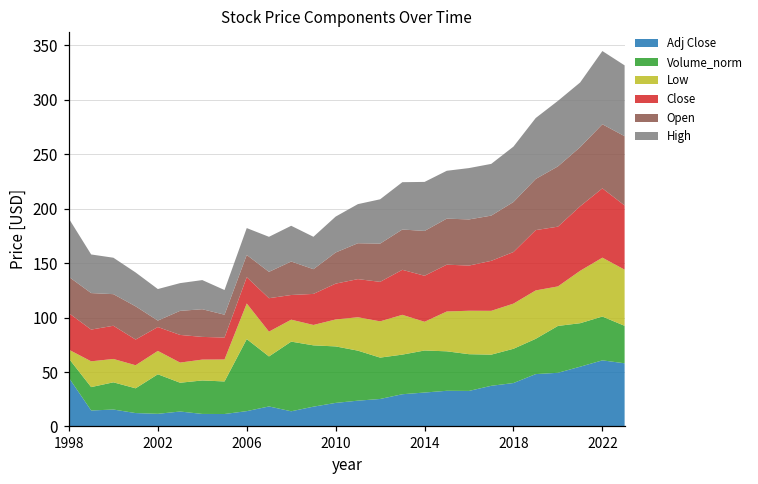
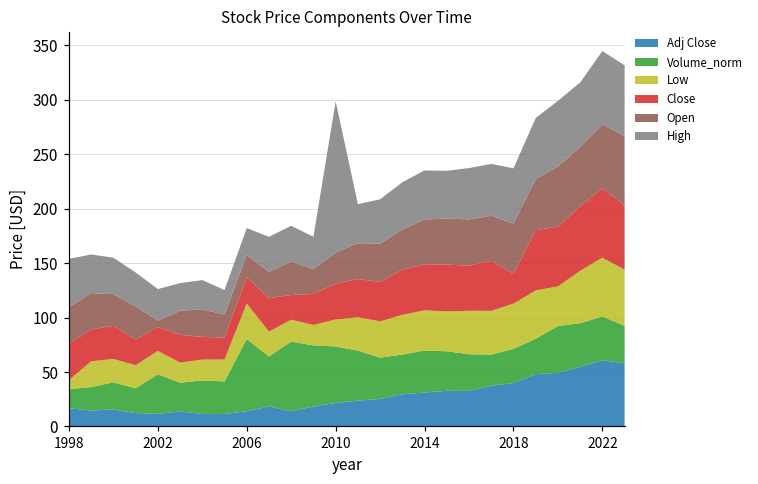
Adj Close, 1998: 40 -> 20
High, 1998: 50 -> 40
High, 2010: 30 -> 140
Low, 2014: 30 -> 40
Close, 2018: 50 -> 30
